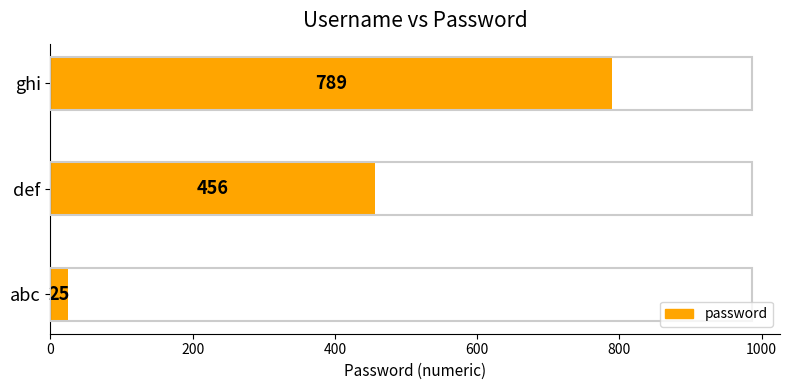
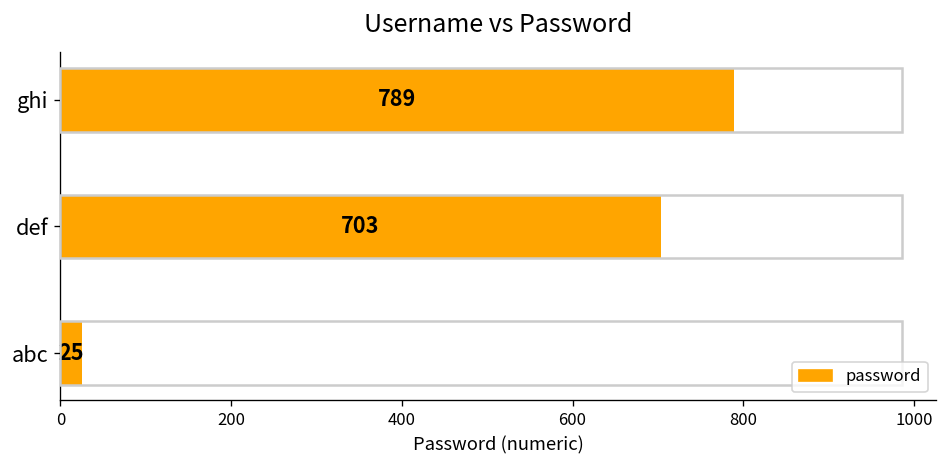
def: 456 -> 703
